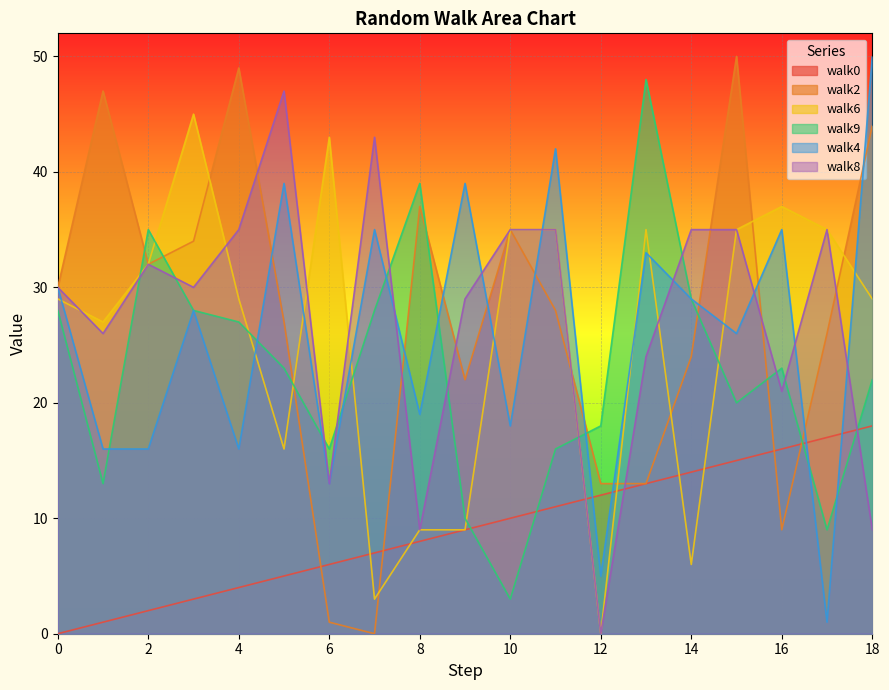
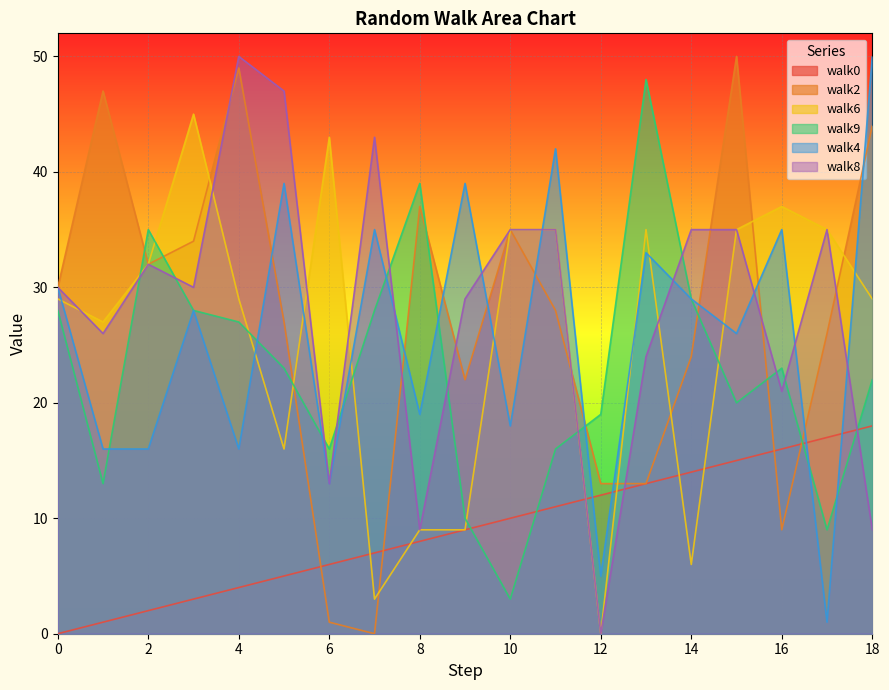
walk8, 4: 35 -> 50
walk9, 12: 18 -> 19
